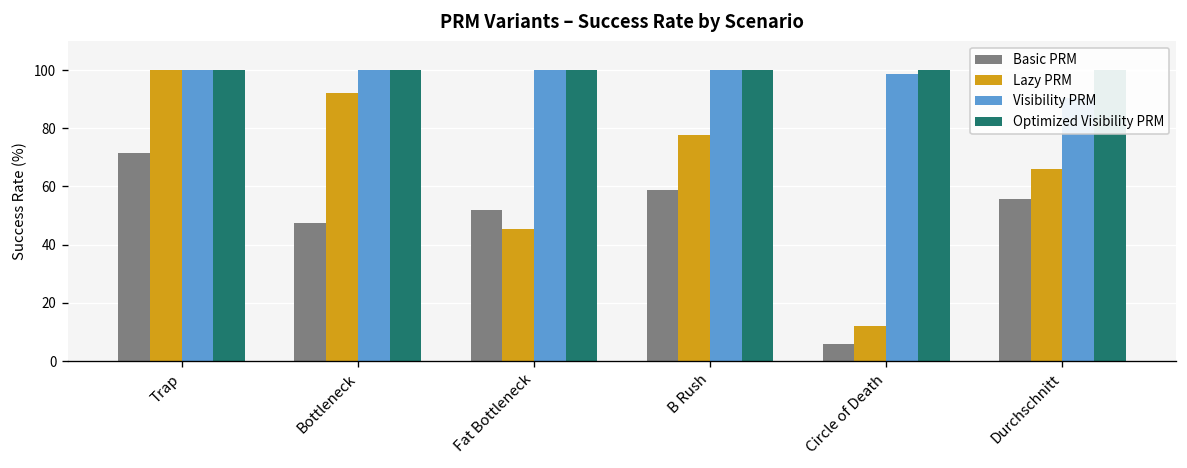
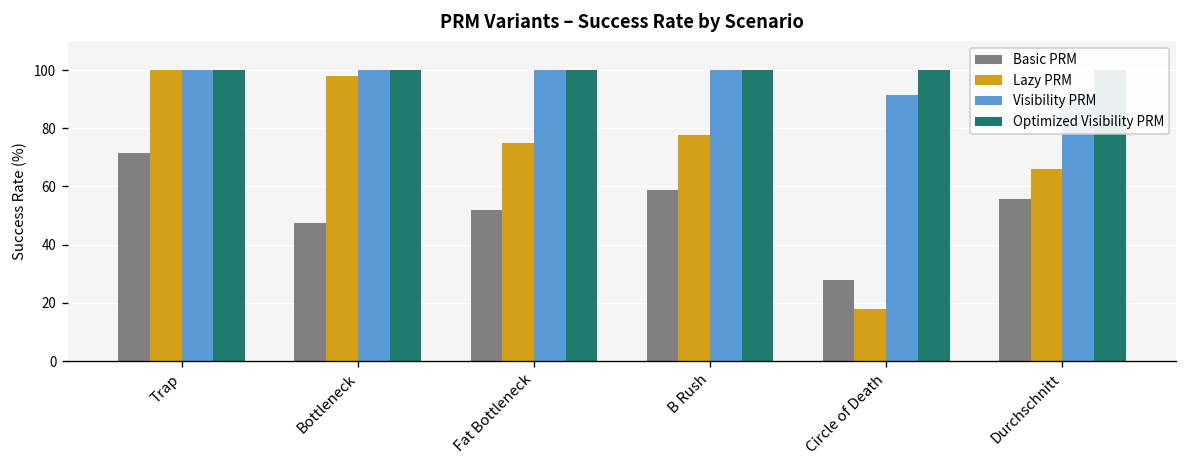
Lazy PRM, Bottleneck: 92 -> 98
Lazy PRM, Fat Bottleneck: 45 -> 75
Basic PRM, Circle of Death: 6 -> 28
Lazy PRM, Circle of Death: 12 -> 18
Visibility PRM, Circle of Death: 99 -> 92
